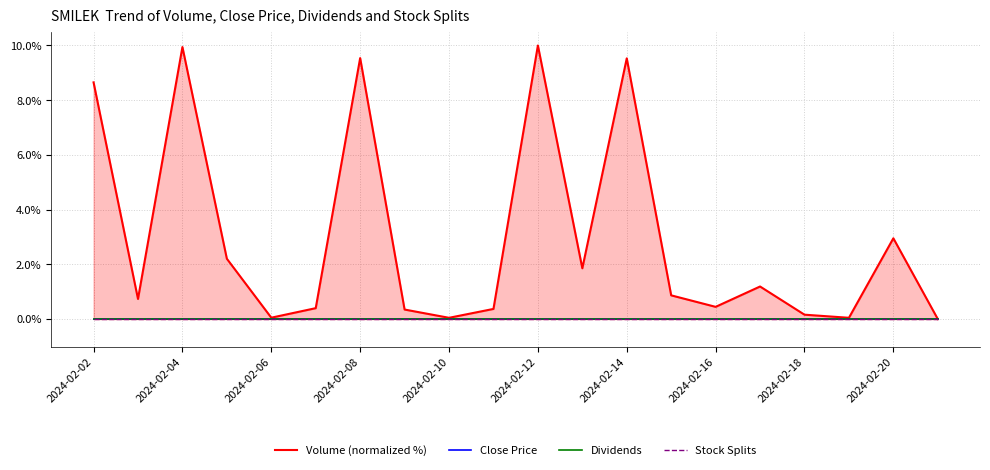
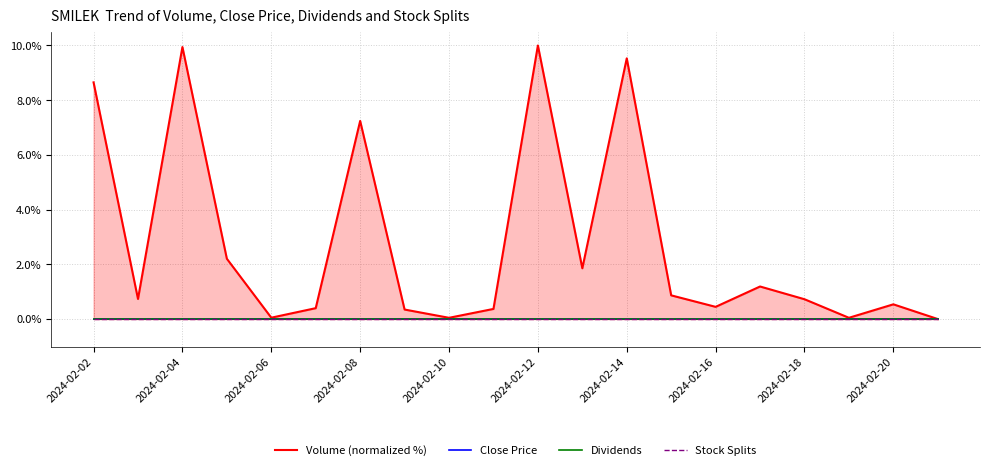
Volume (normalized %), 2024-02-08: 9.5% -> 7.2%
Volume (normalized %), 2024-02-18: 0.2% -> 0.7%
Volume (normalized %), 2024-02-20: 3.0% -> 0.5%
